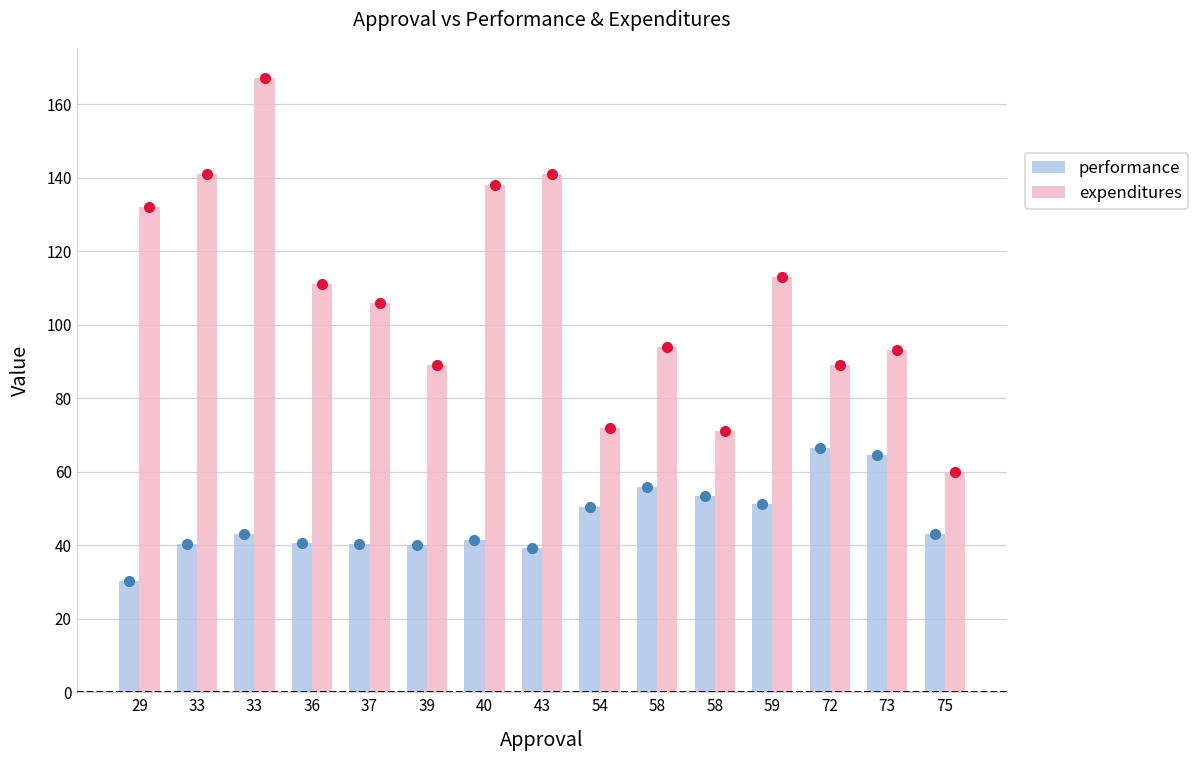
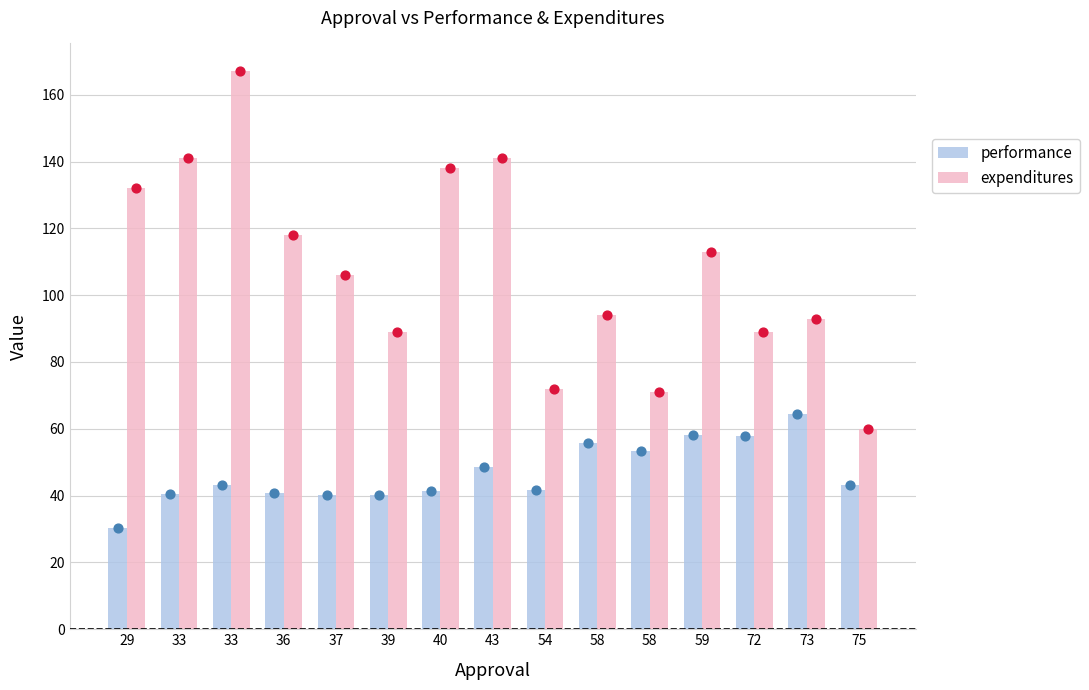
expenditures, 36: 111 -> 118
performance, 43: 39 -> 49
performance, 54: 50 -> 42
performance, 59: 51 -> 58
performance, 72: 66 -> 58
